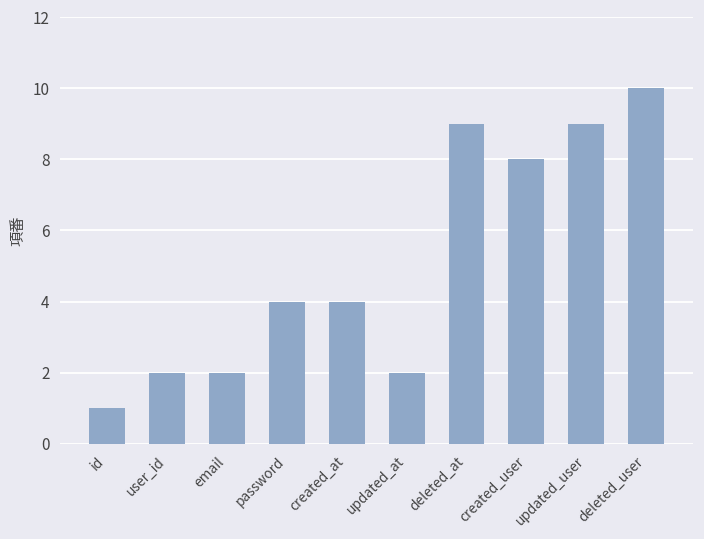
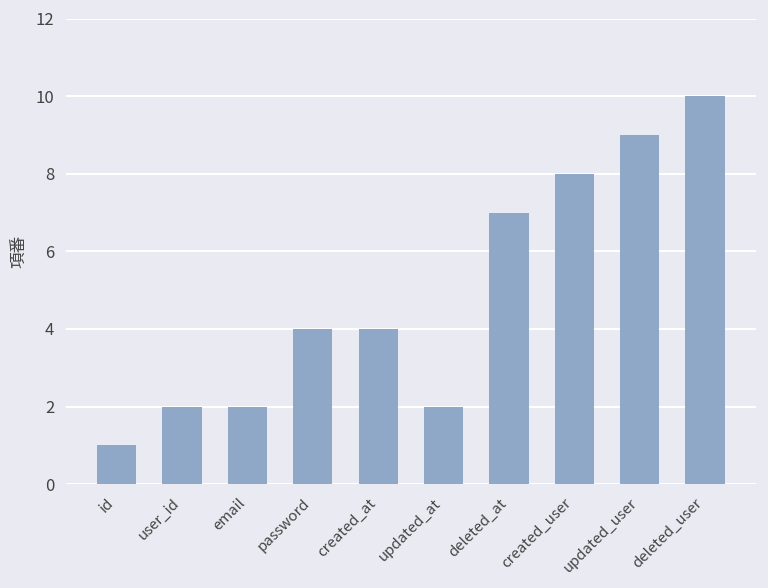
deleted_at: 9 -> 7
